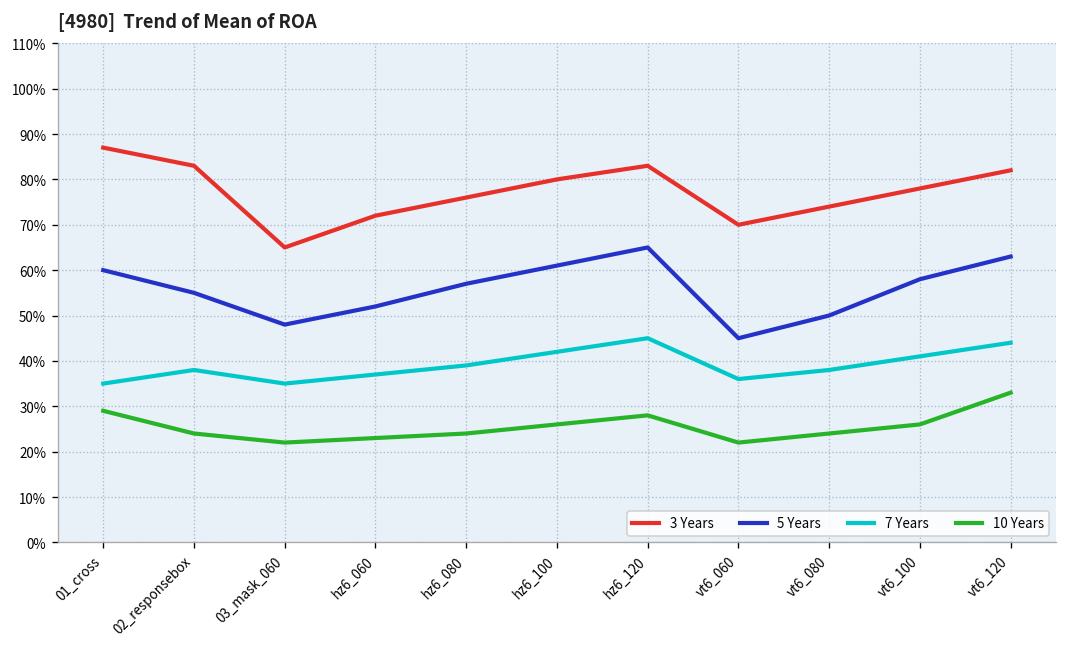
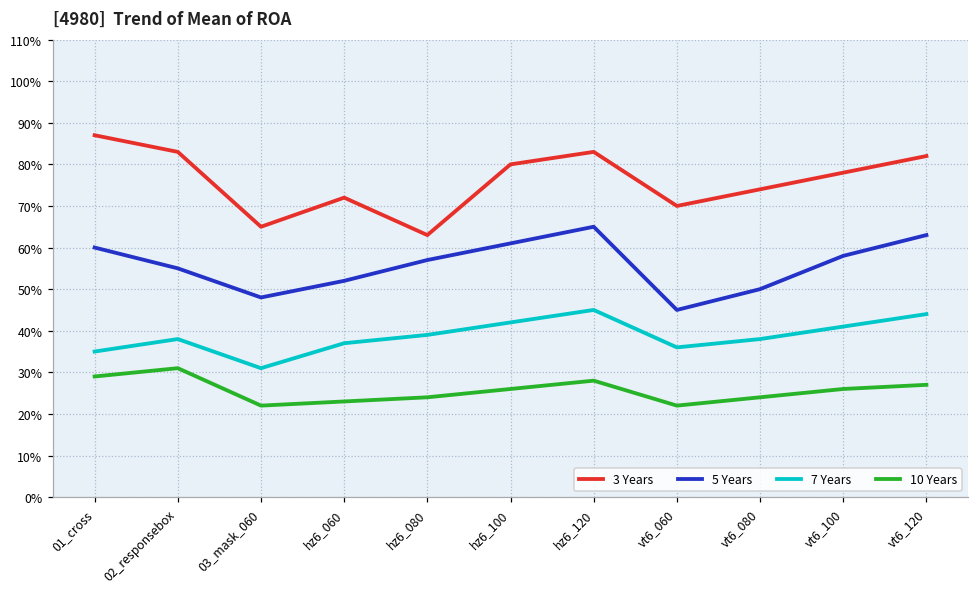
10 Years, 02_responsebox: 24% -> 31%
7 Years, 03_mask_060: 35% -> 31%
3 Years, hz6_080: 76% -> 63%
10 Years, vt6_120: 33% -> 27%
